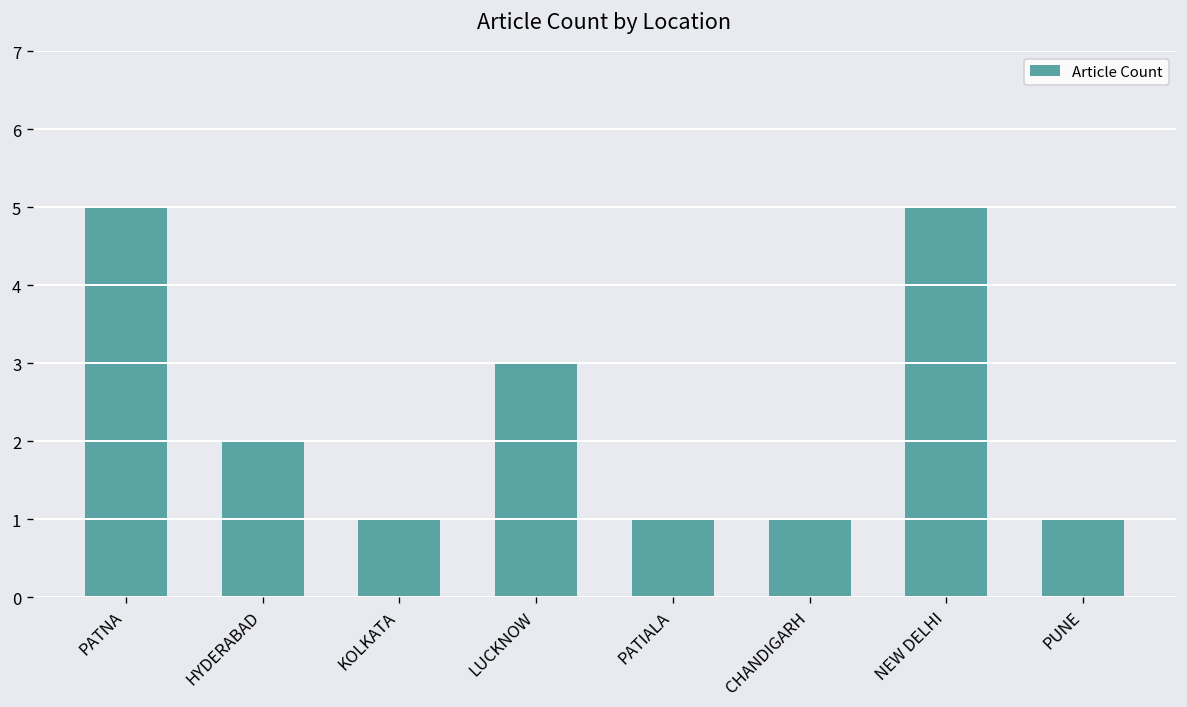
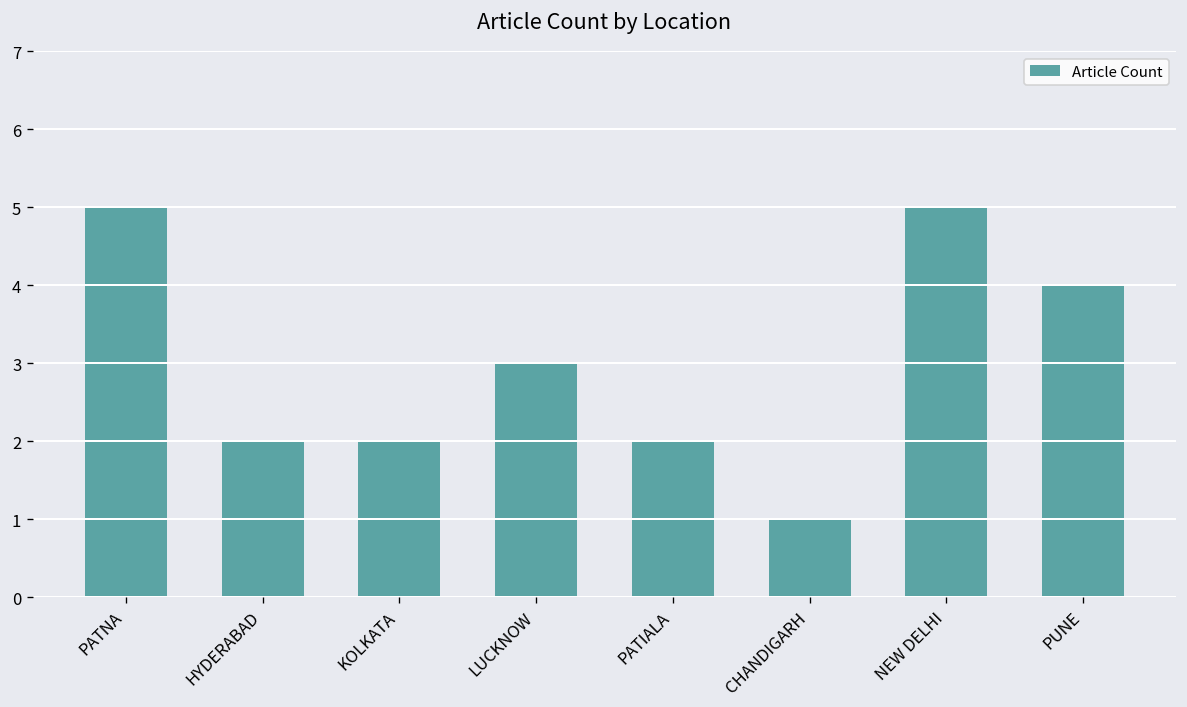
KOLKATA: 1 -> 2
PATIALA: 1 -> 2
PUNE: 1 -> 4
